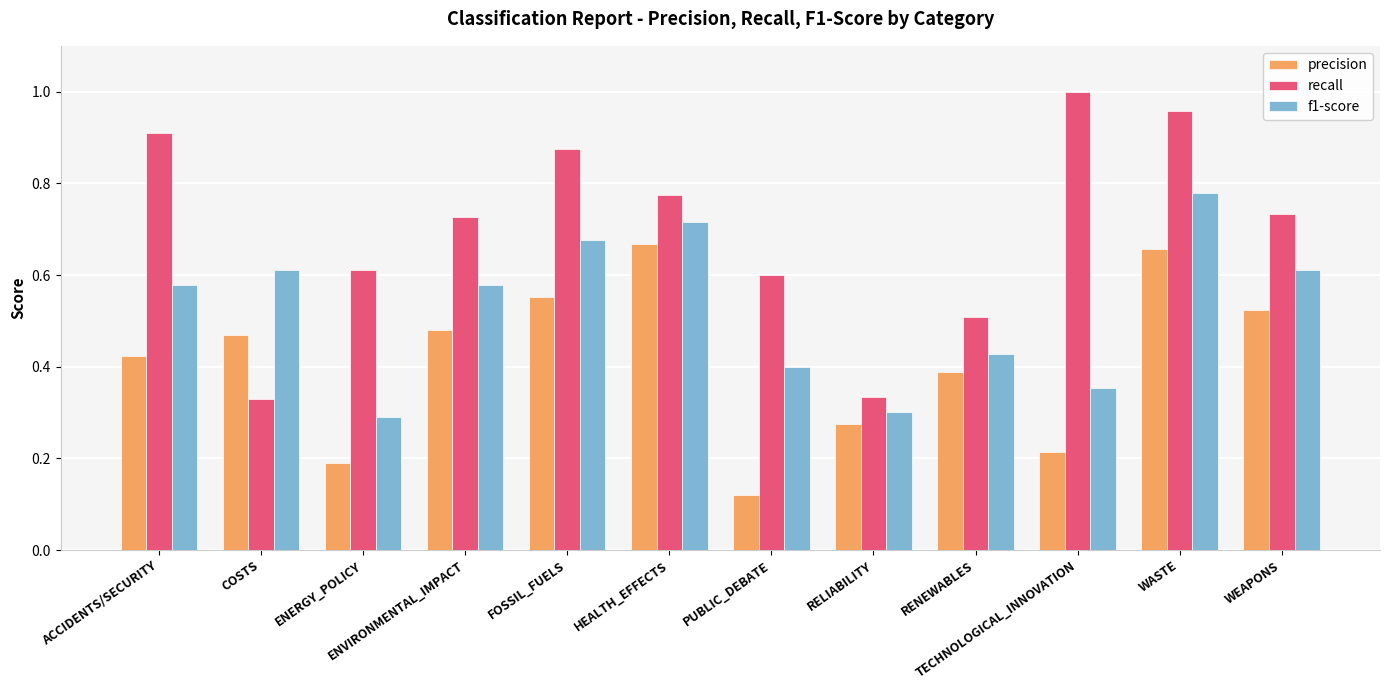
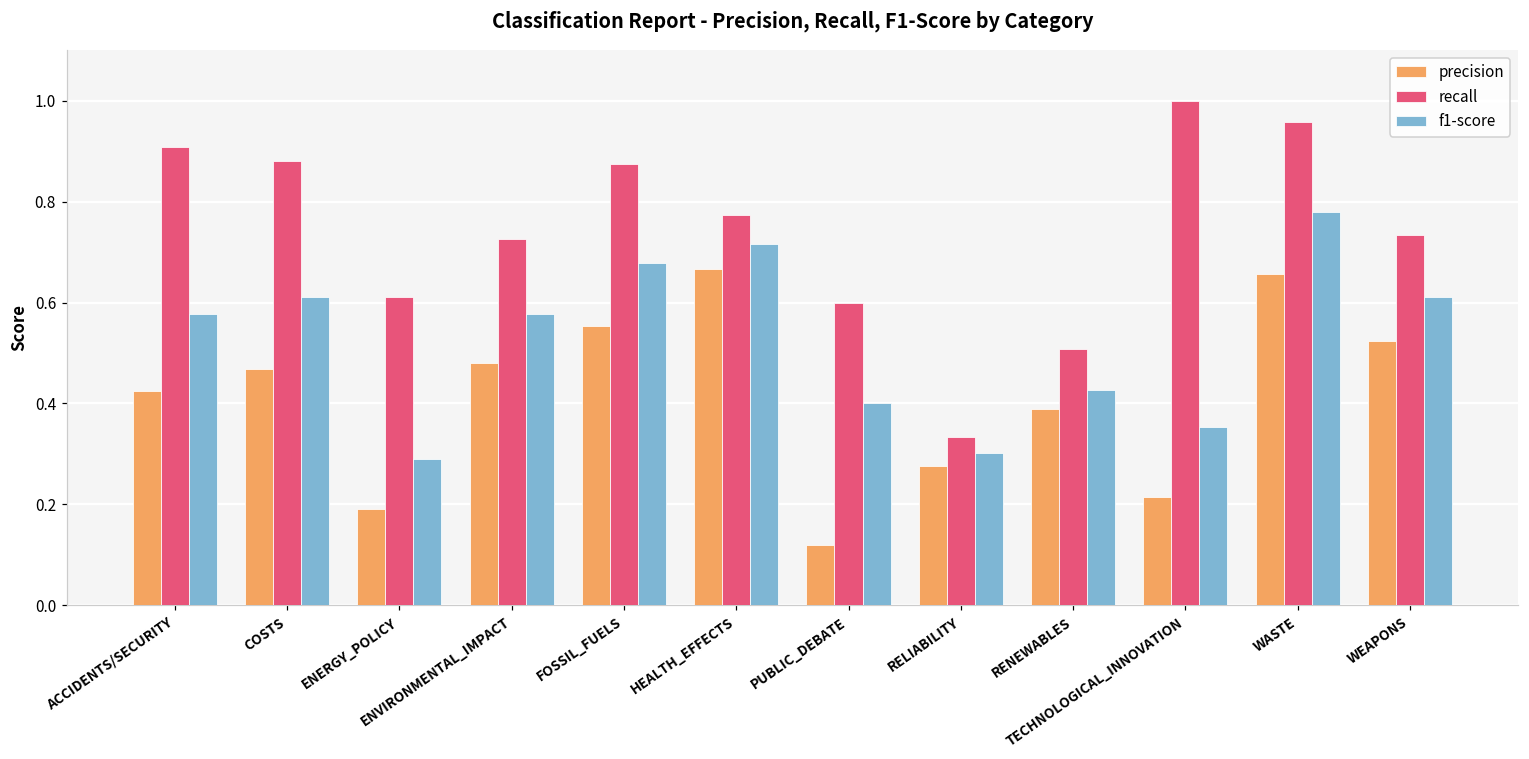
recall, COSTS: 0.33 -> 0.88
